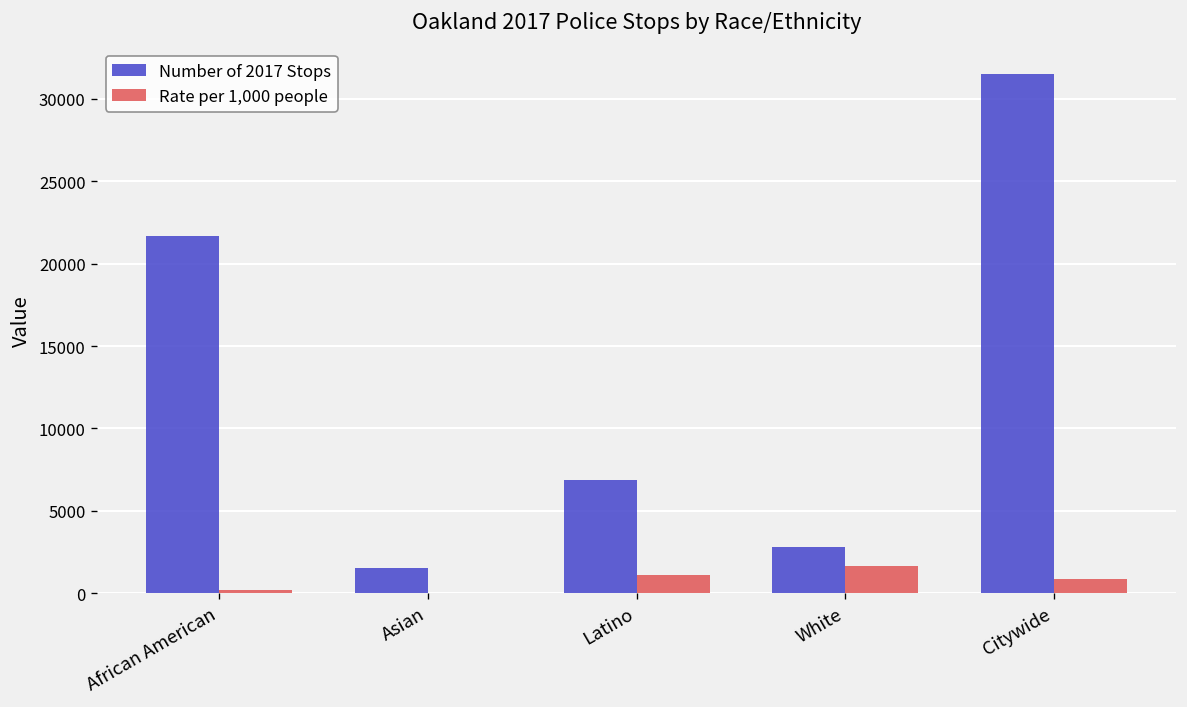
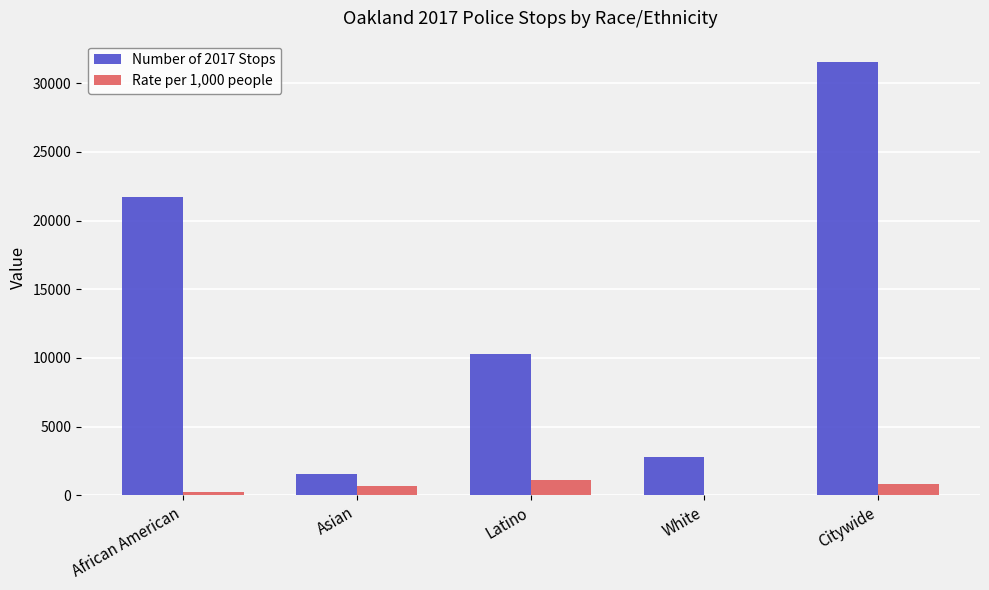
Rate per 1,000 people, Asian: 0 -> 700
Number of 2017 Stops, Latino: 6900 -> 10300
Rate per 1,000 people, White: 1700 -> 0
